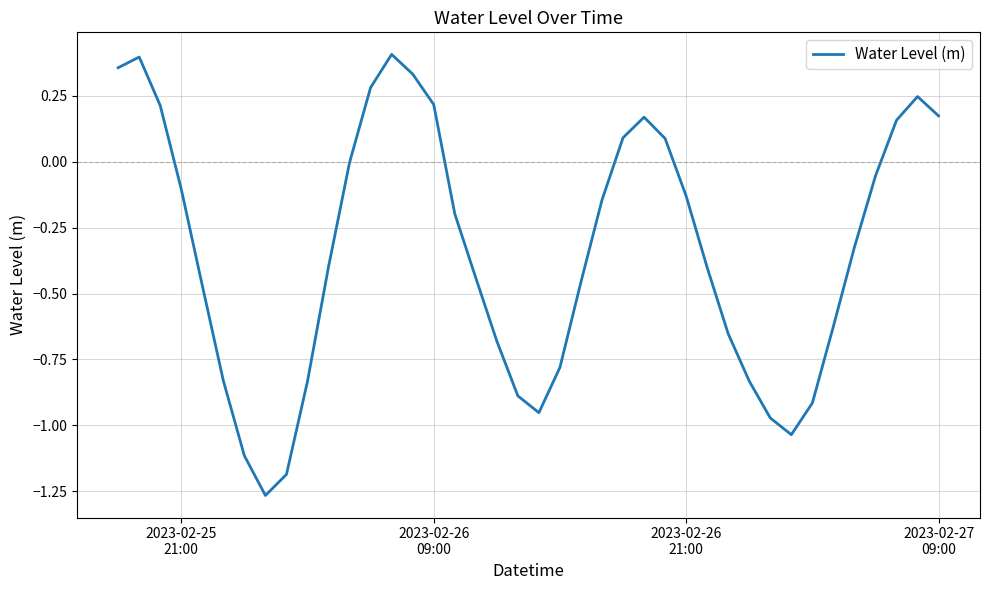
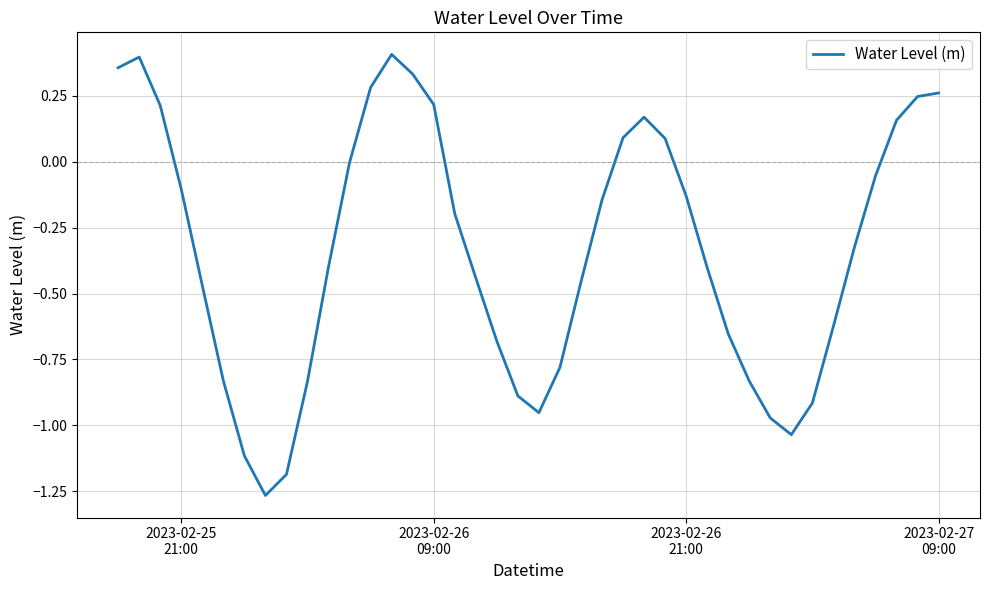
2023-02-27 09:00: 0.17 -> 0.26
